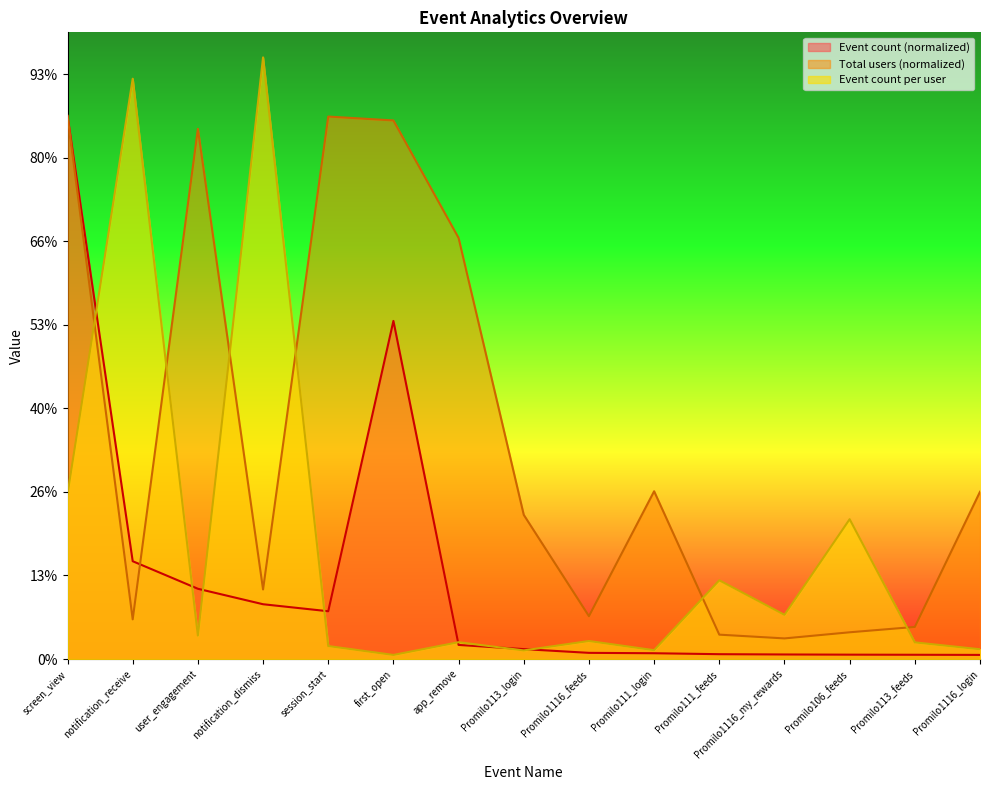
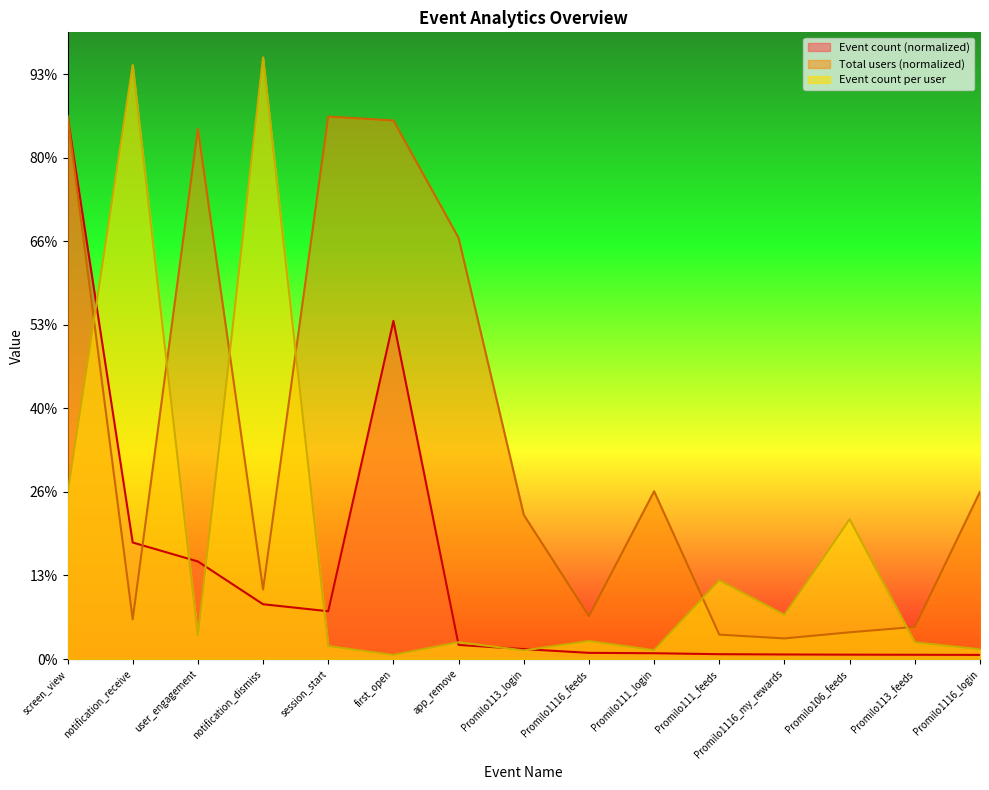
Event count (normalized), notification_receive: 16% -> 19%
Event count per user, notification_receive: 92% -> 94%
Event count (normalized), user_engagement: 11% -> 16%
